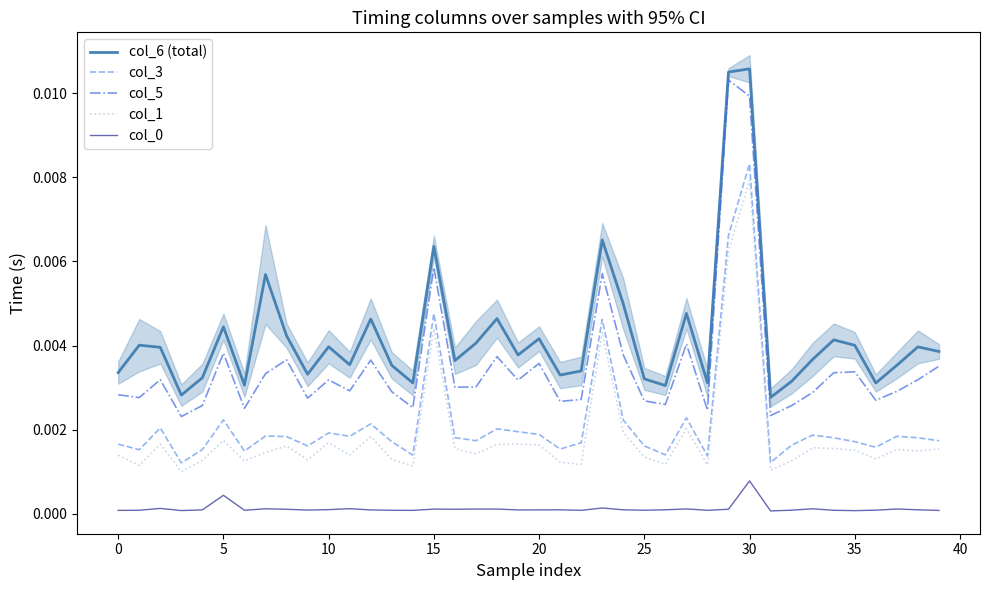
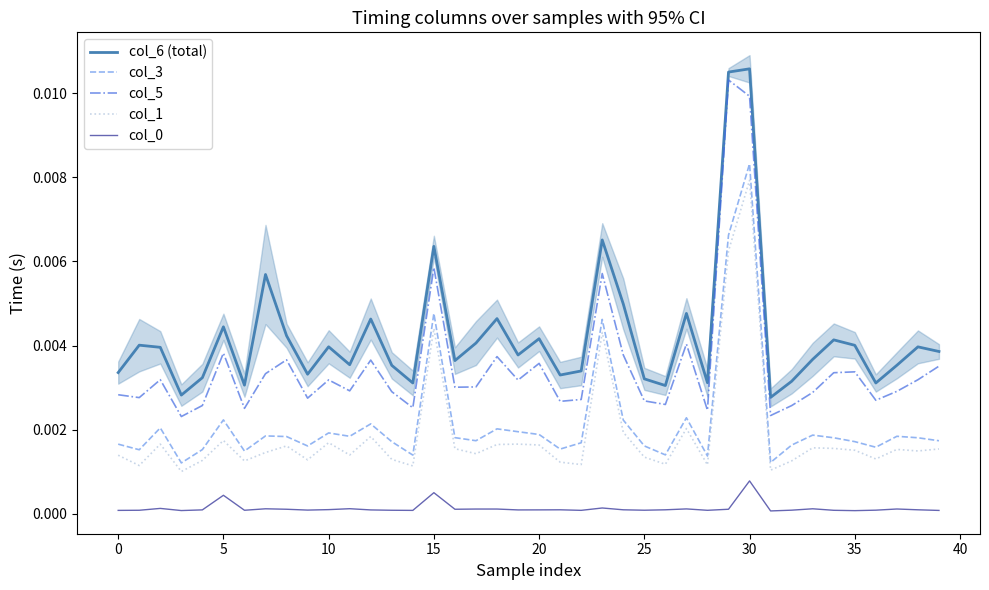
col_0, 15: 0.0001 -> 0.0005
